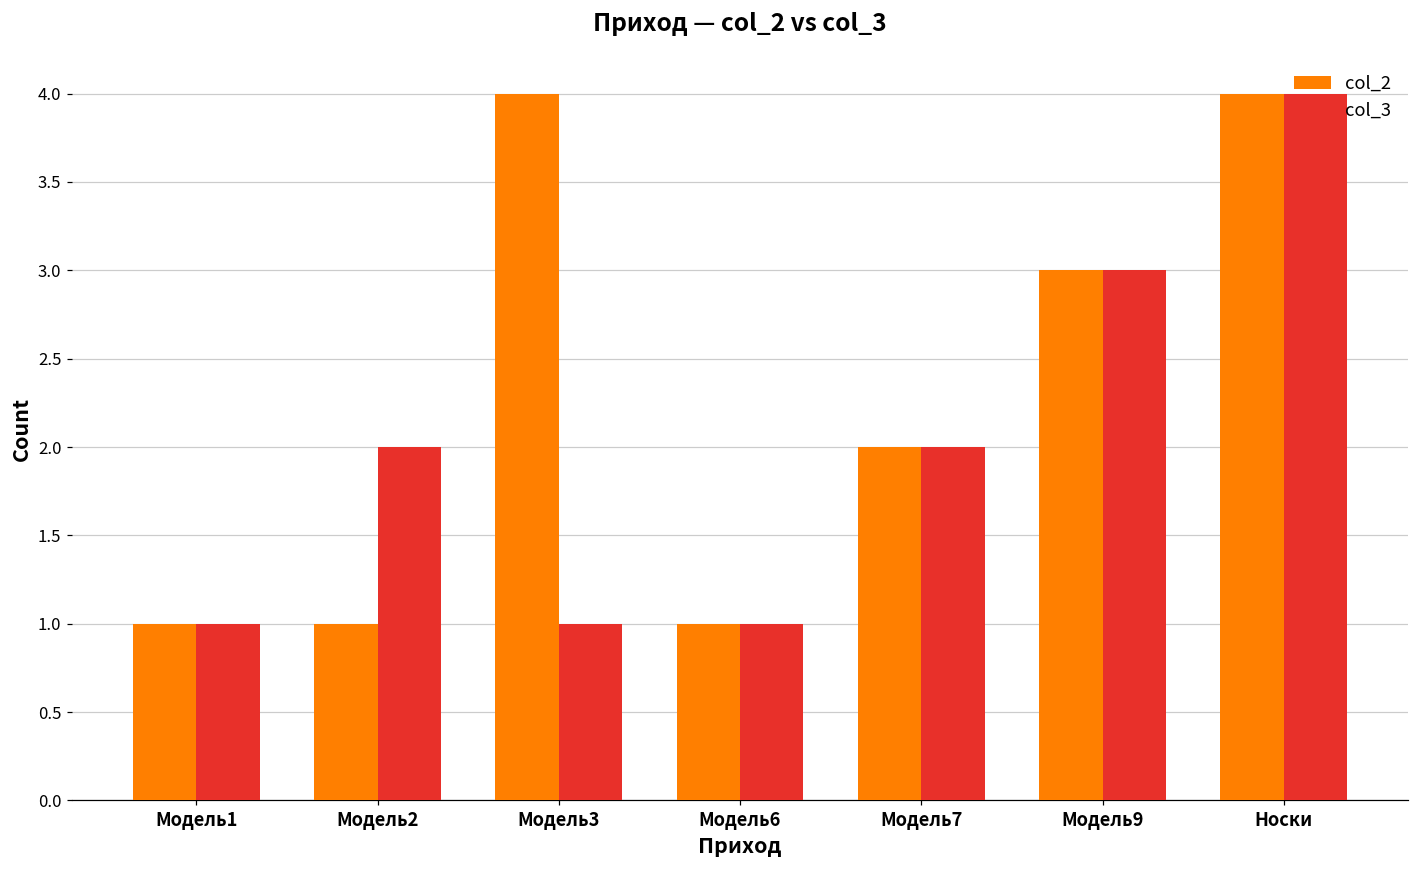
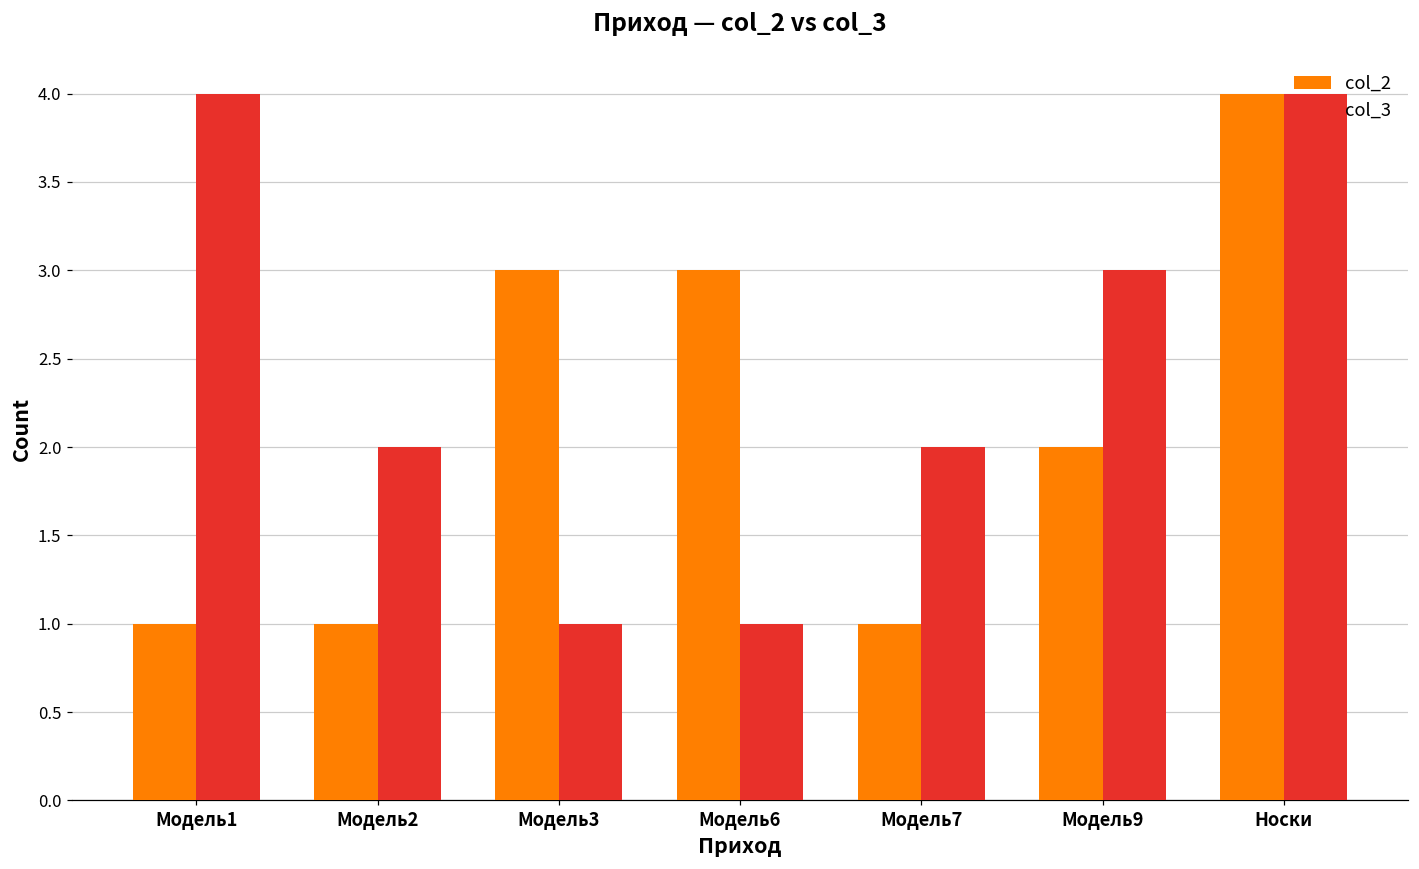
col_3, Модель1: 1 -> 4
col_2, Модель3: 4 -> 3
col_2, Модель6: 1 -> 3
col_2, Модель7: 2 -> 1
col_2, Модель9: 3 -> 2
